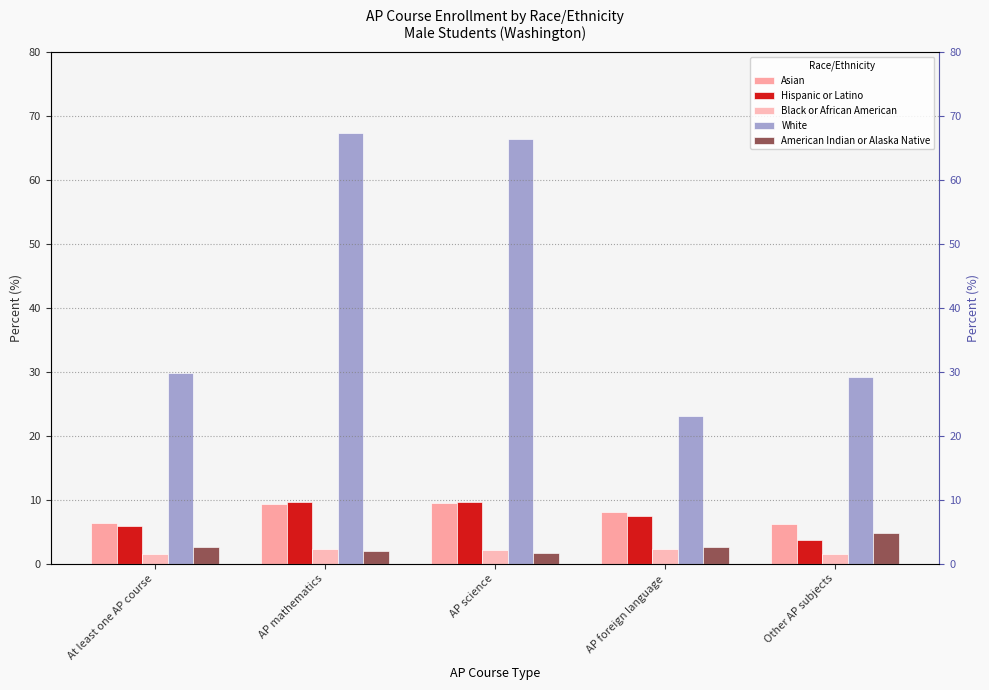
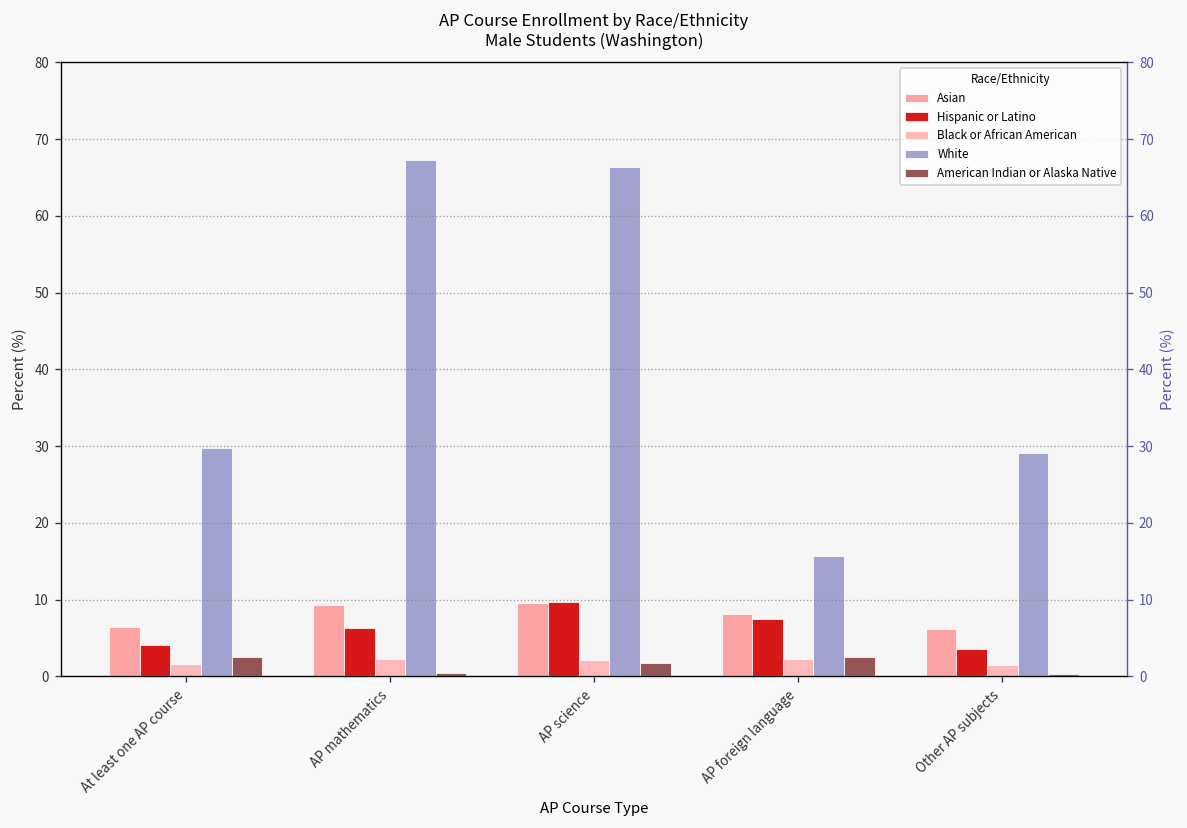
Hispanic or Latino, At least one AP course: 6 -> 4
Hispanic or Latino, AP mathematics: 10 -> 6
American Indian or Alaska Native, AP mathematics: 2 -> 1
White, AP foreign language: 23 -> 16
American Indian or Alaska Native, Other AP subjects: 5 -> 0
